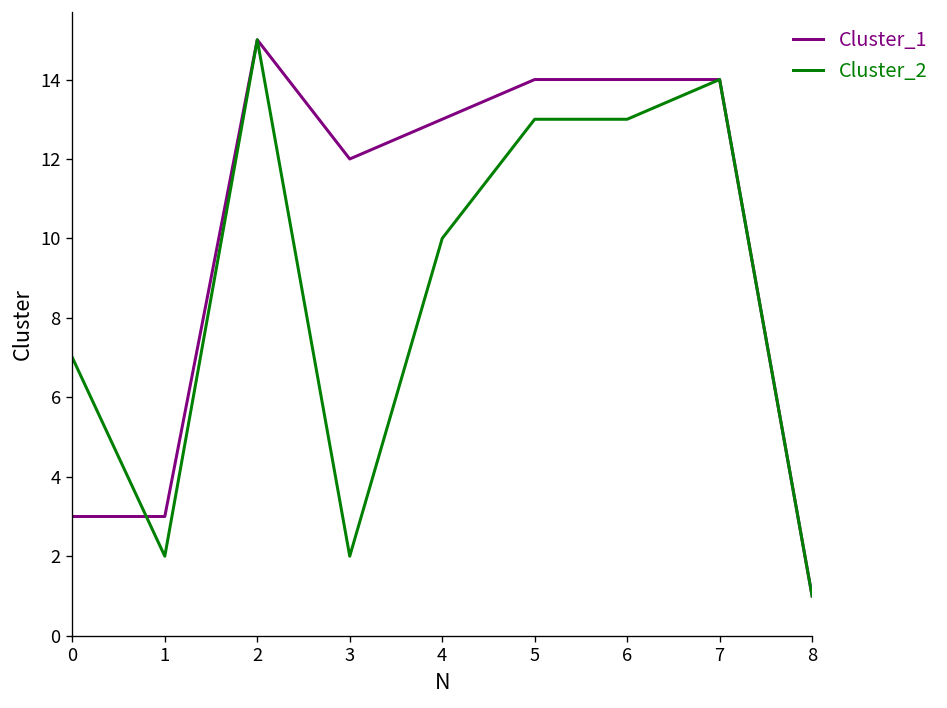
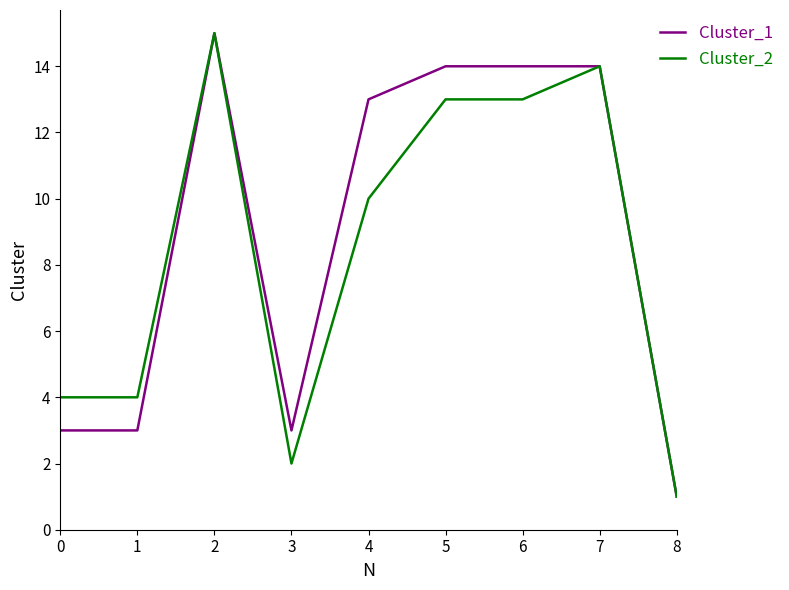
Cluster_2, 0: 7 -> 4
Cluster_2, 1: 2 -> 4
Cluster_1, 3: 12 -> 3
